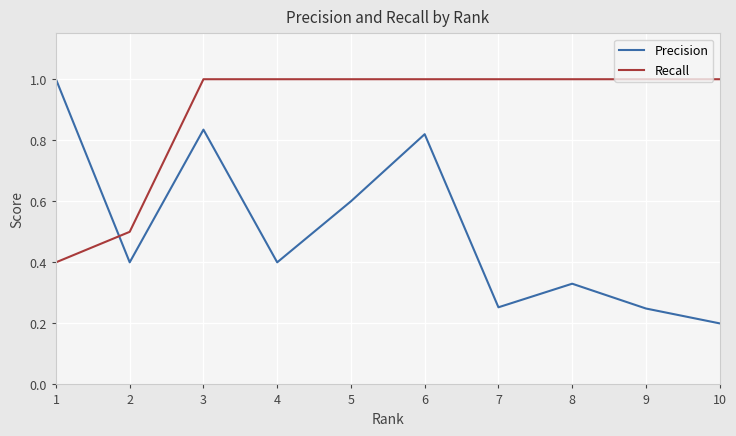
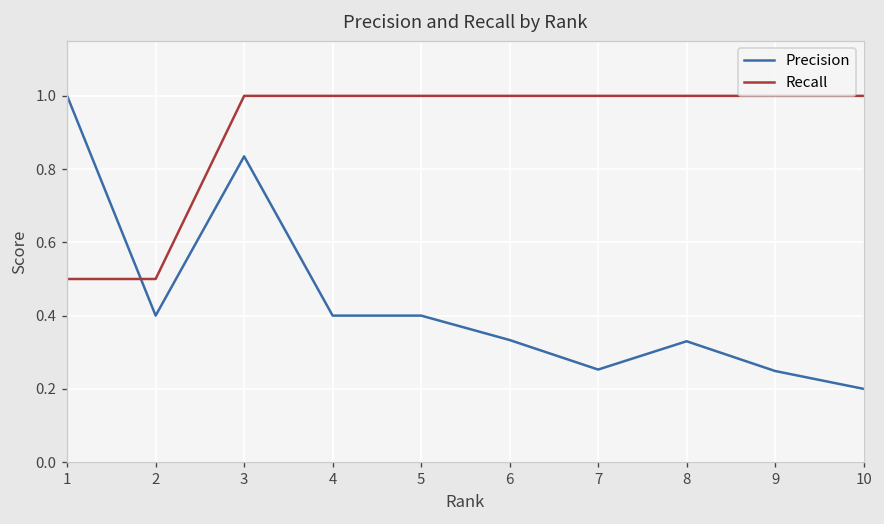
Recall, 1: 0.4 -> 0.5
Precision, 5: 0.6 -> 0.4
Precision, 6: 0.82 -> 0.33
